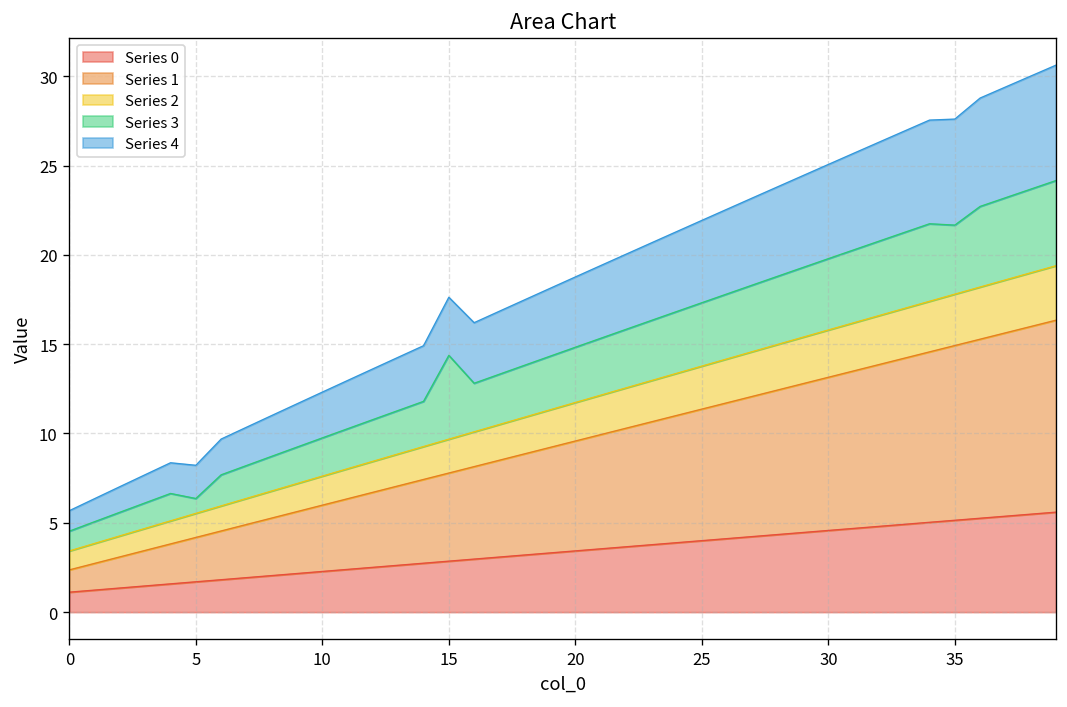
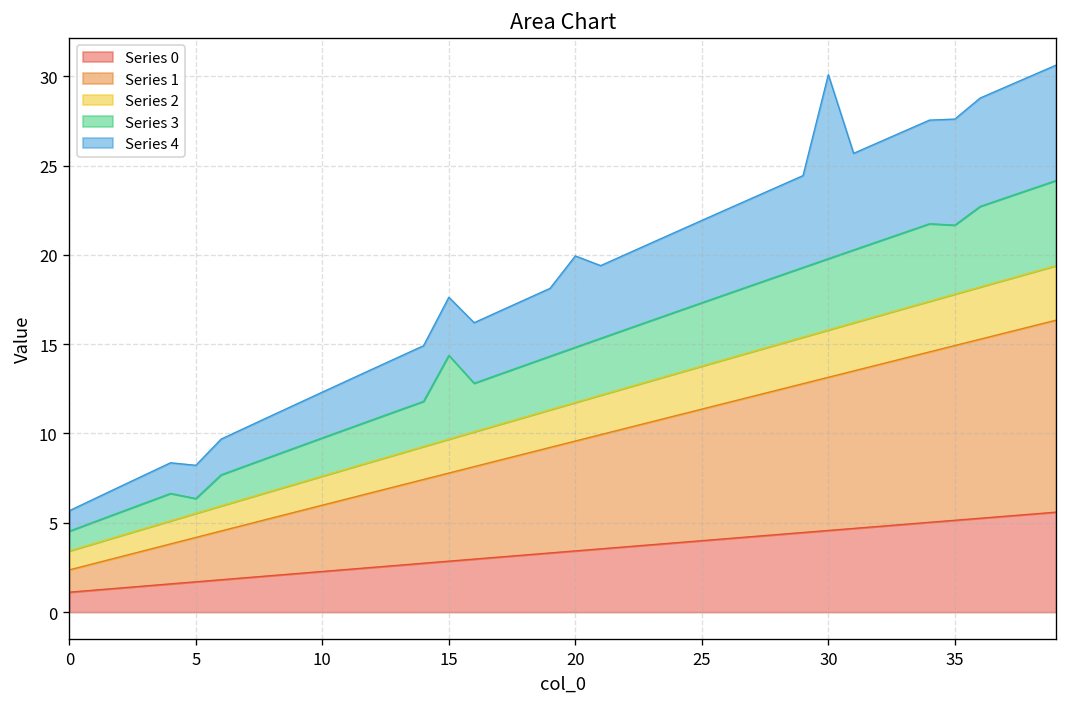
Series 4, 20: 3.9 -> 5.1
Series 4, 30: 5.3 -> 10.3
